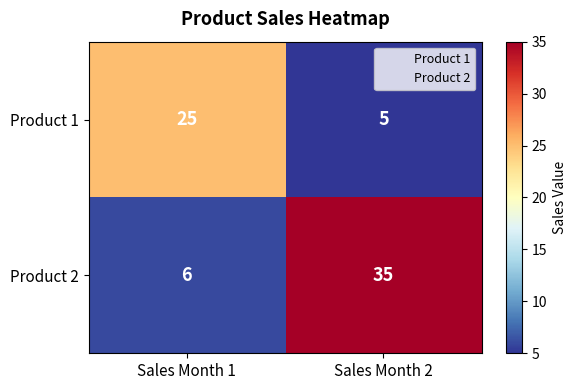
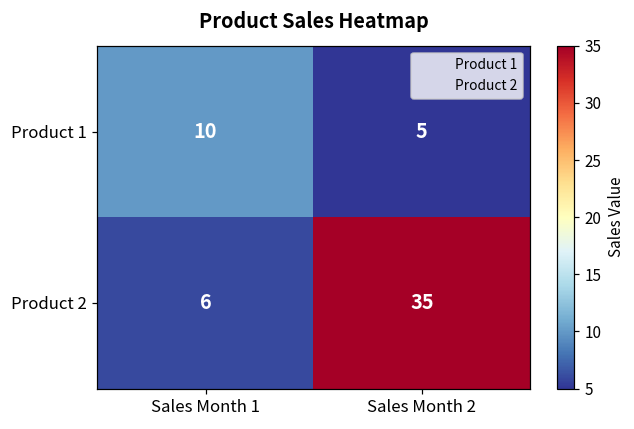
Product 1, Sales Month 1: 25 -> 10
